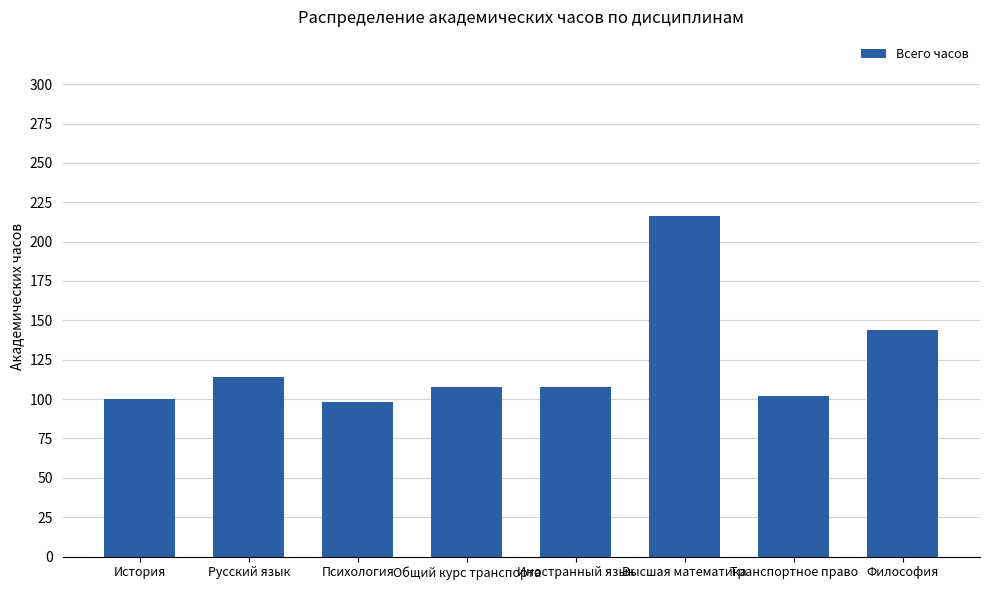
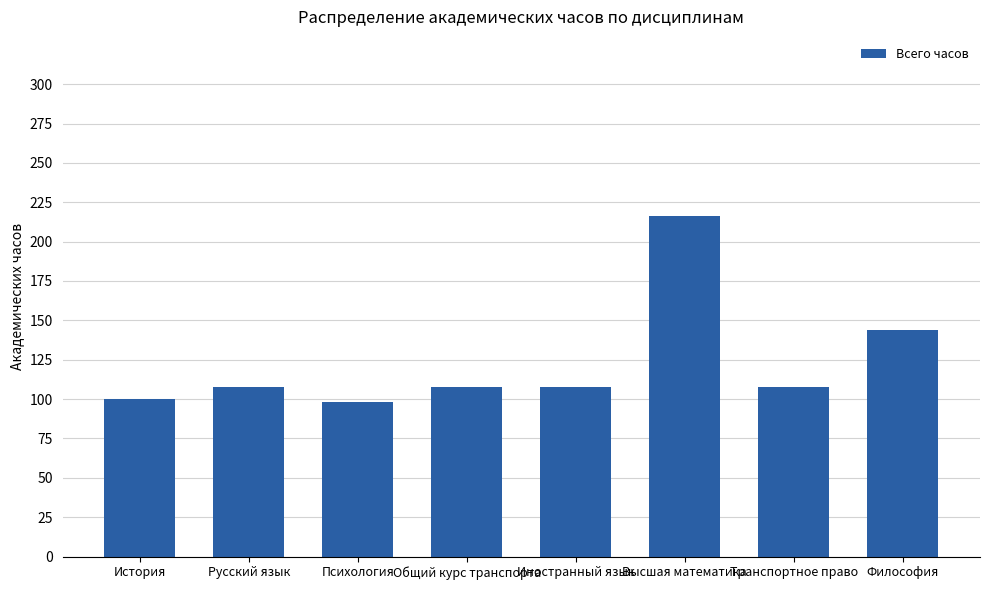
Русский язык: 114 -> 108
Транспортное право: 102 -> 108
